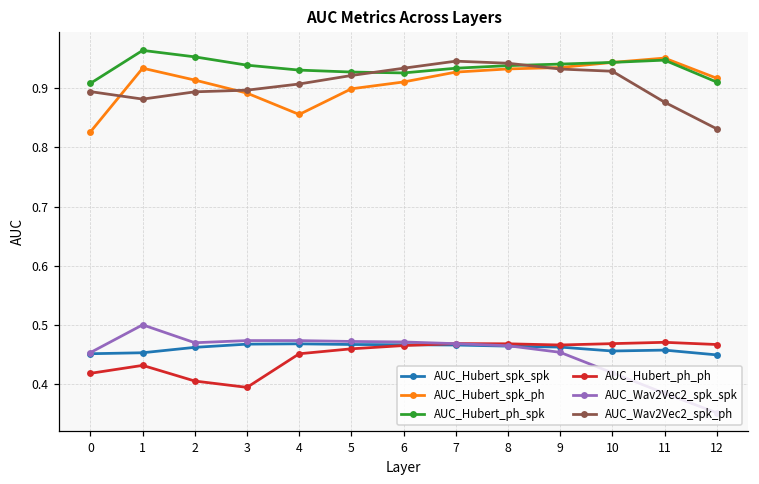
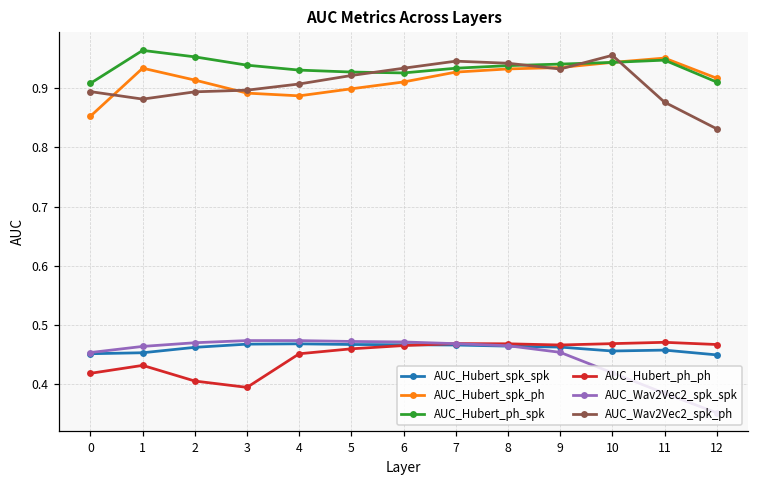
AUC_Hubert_spk_ph, 0: 0.83 -> 0.85
AUC_Wav2Vec2_spk_spk, 1: 0.50 -> 0.46
AUC_Hubert_spk_ph, 4: 0.86 -> 0.89
AUC_Wav2Vec2_spk_ph, 10: 0.93 -> 0.96
